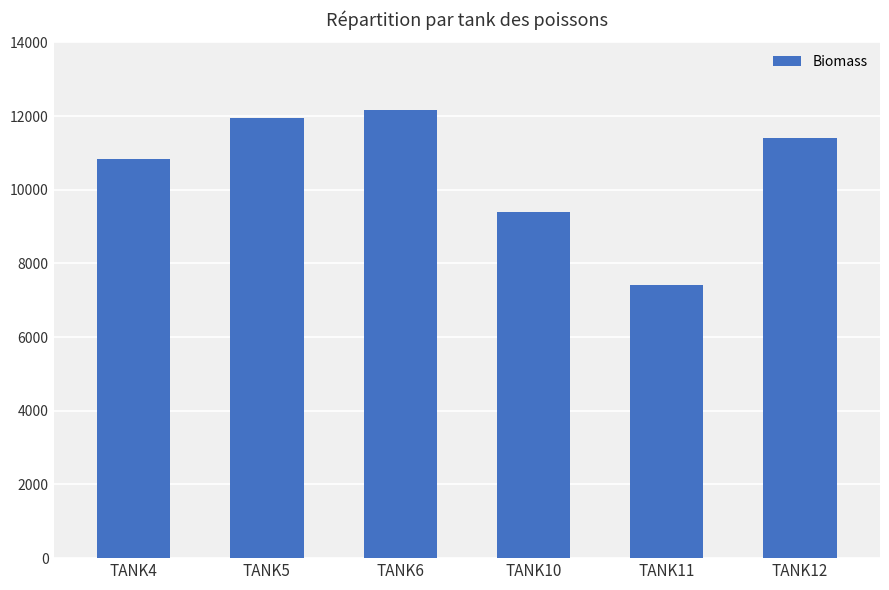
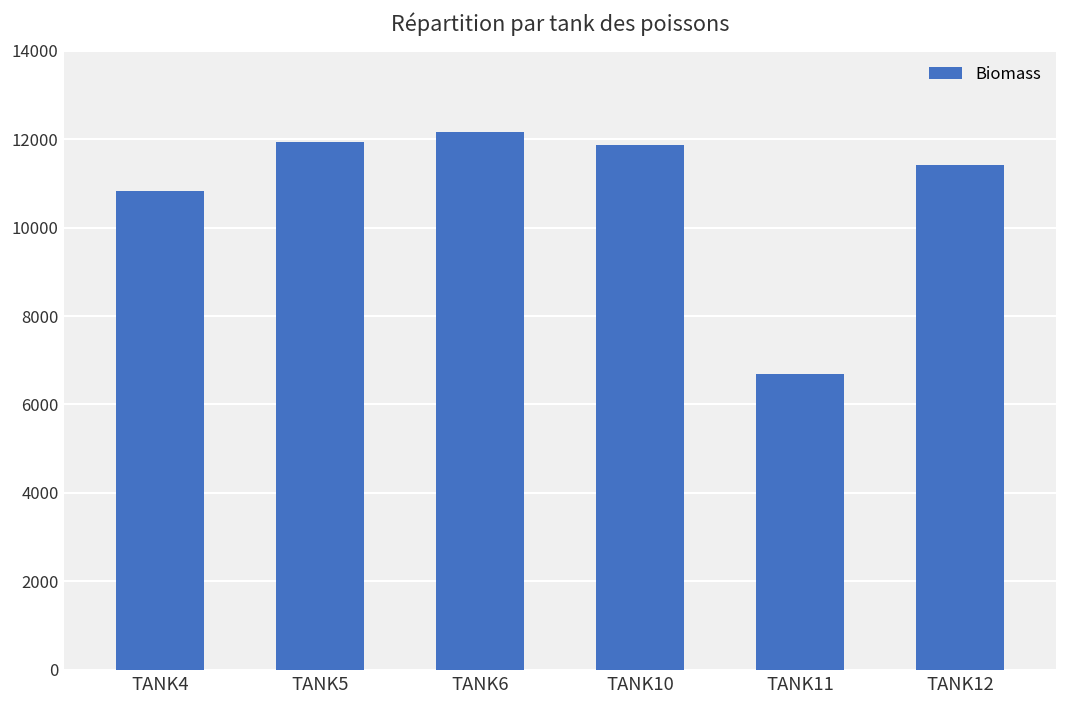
TANK10: 9400 -> 11900
TANK11: 7400 -> 6700
